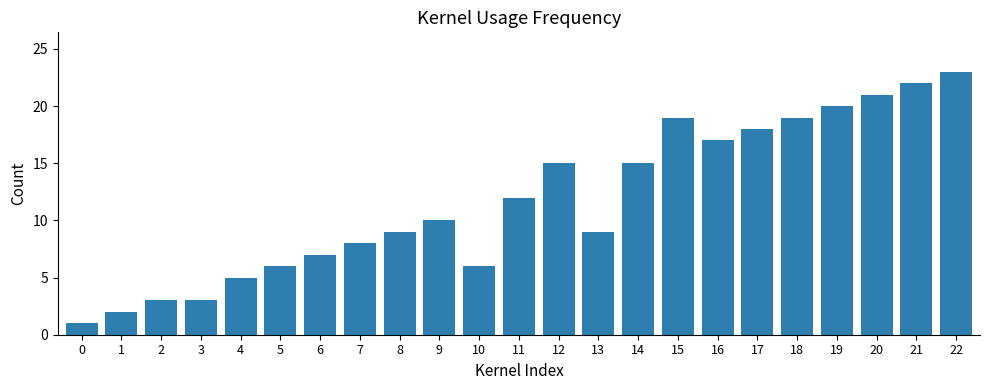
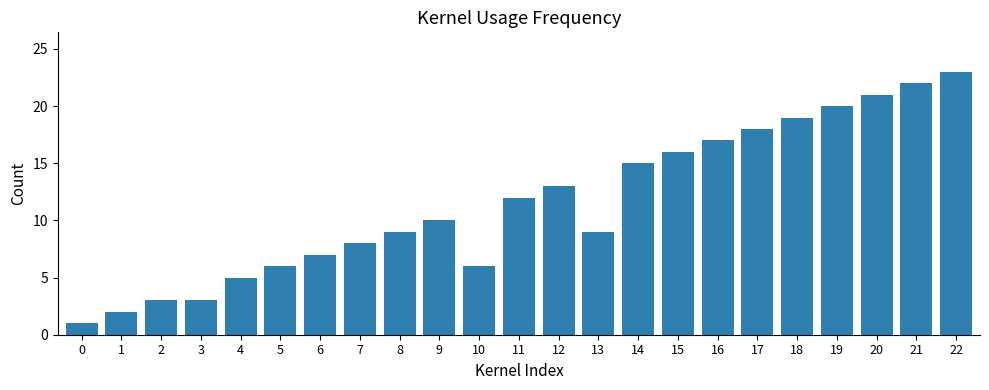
12: 15 -> 13
15: 19 -> 16
